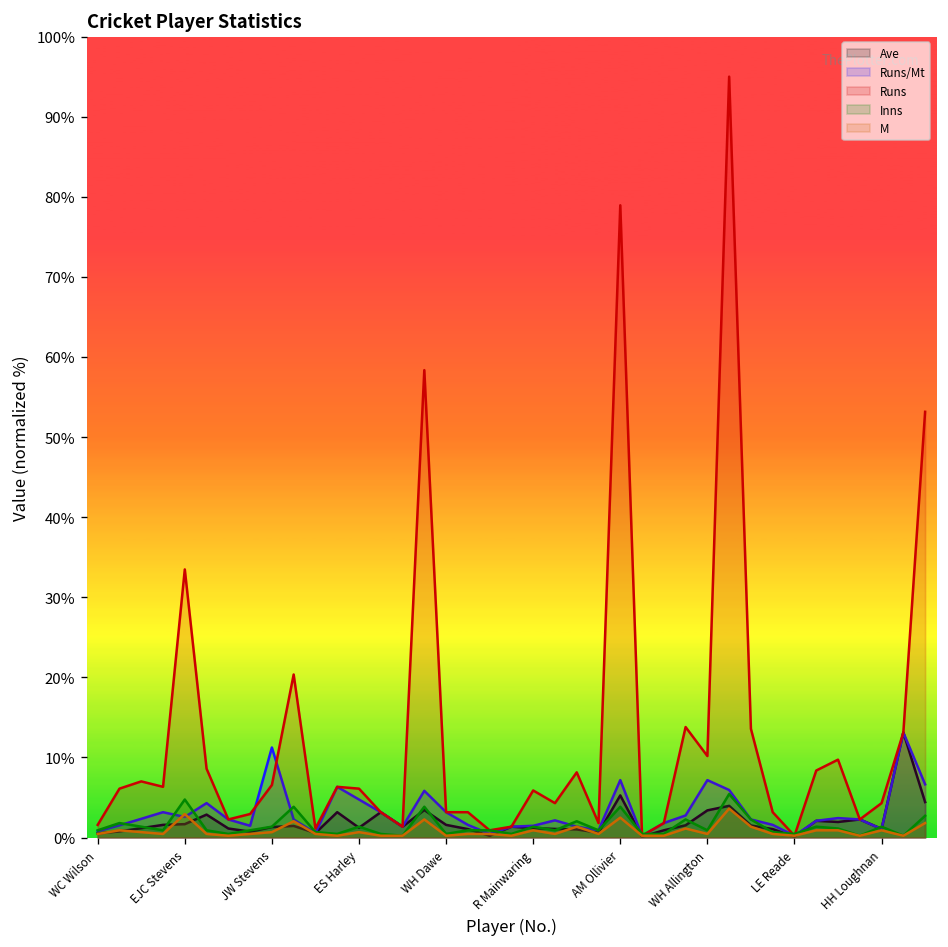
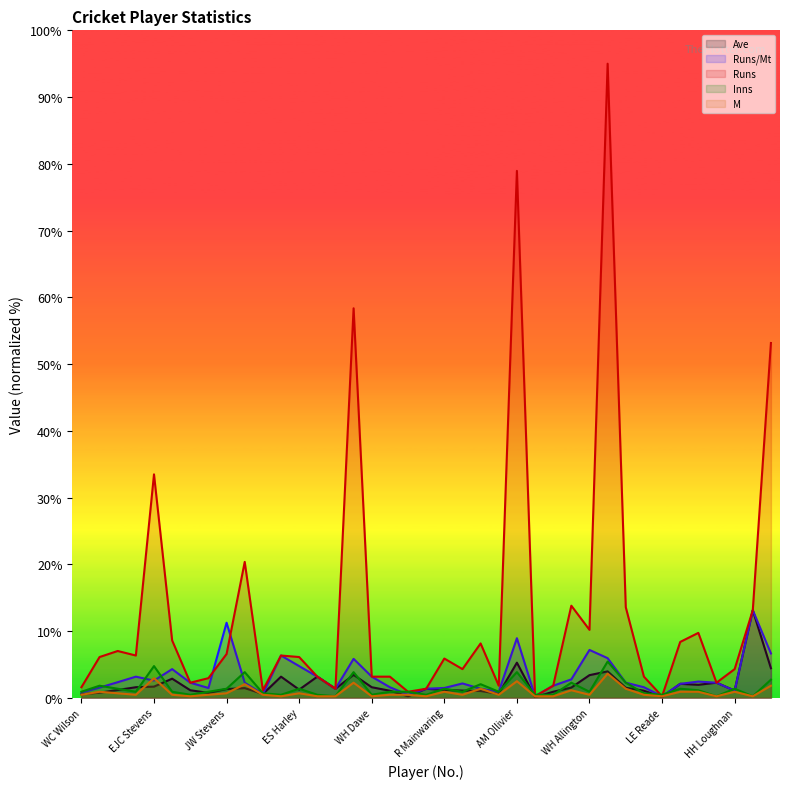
Runs/Mt, AM Ollivier: 7% -> 9%
